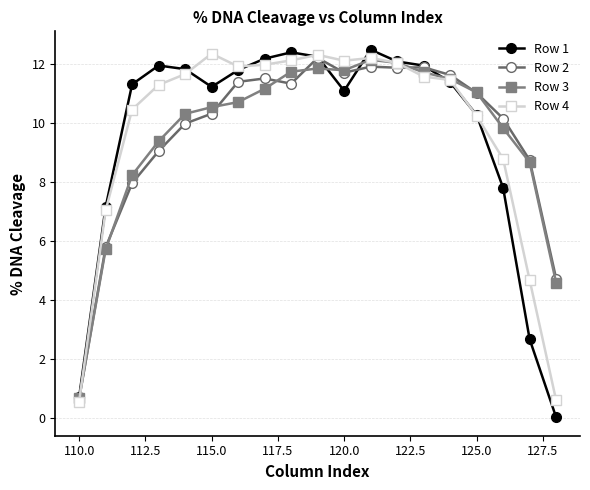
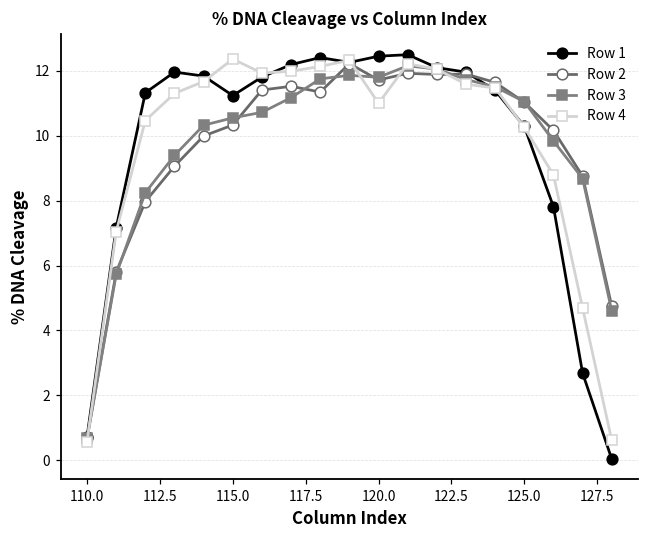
Row 1, 120.0: 11.1 -> 12.5
Row 4, 120.0: 12.1 -> 11.0
